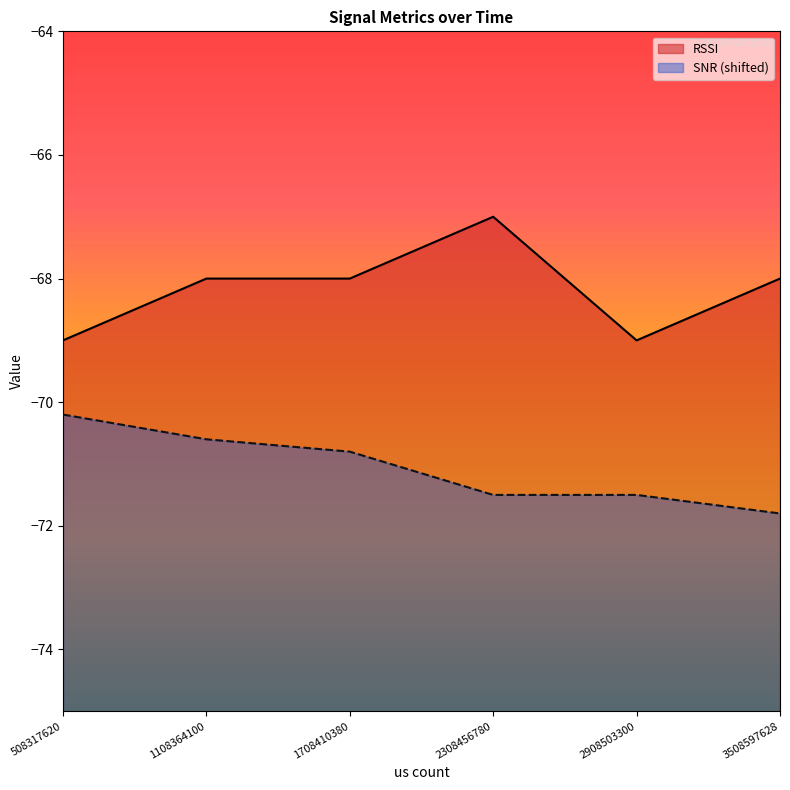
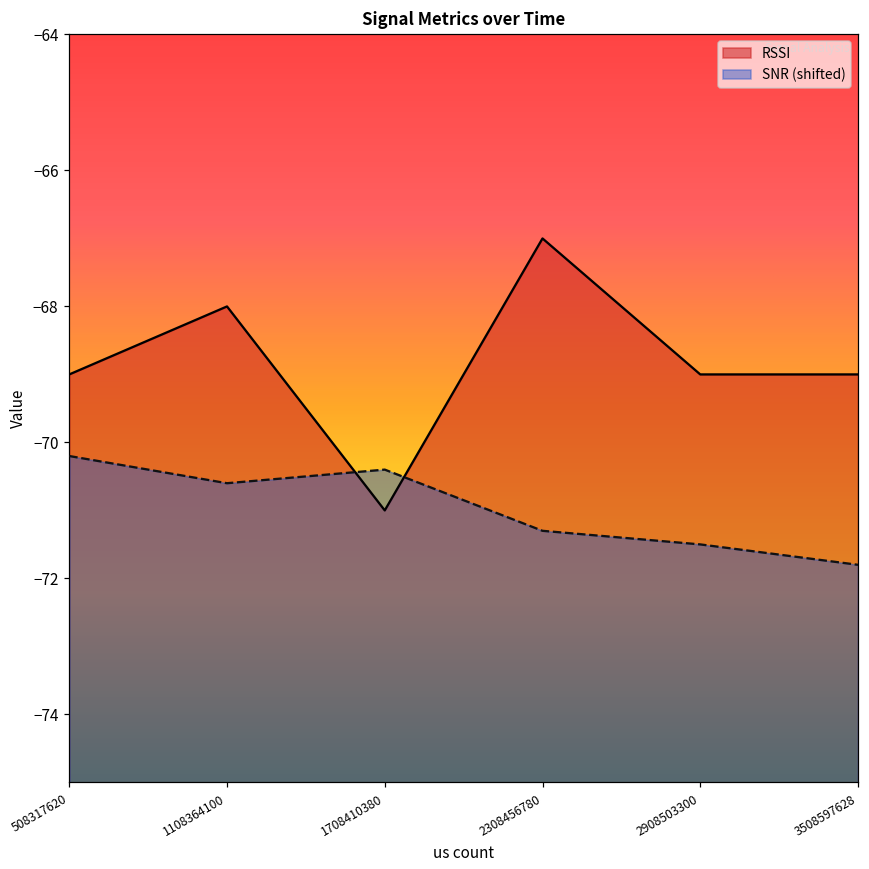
RSSI, 1708410380: -68 -> -71
SNR (shifted), 1708410380: -70.8 -> -70.4
SNR (shifted), 2308456780: -71.5 -> -71.3
RSSI, 3508597628: -68 -> -69
